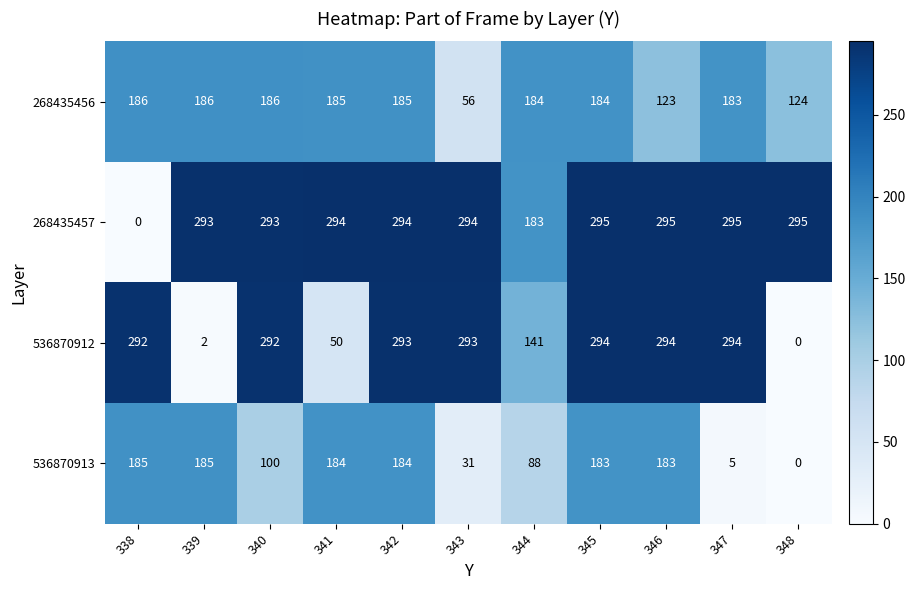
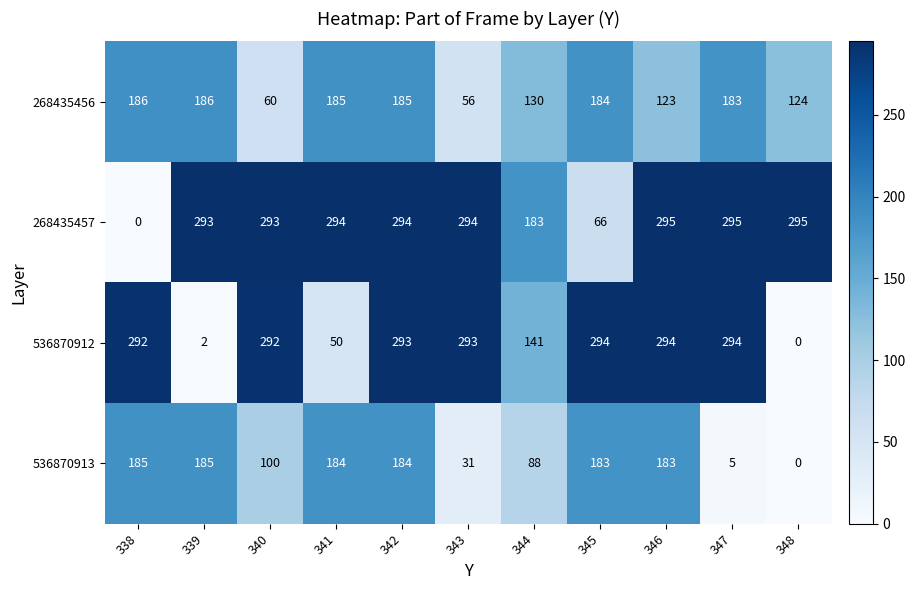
268435456, 340: 186 -> 60
268435456, 344: 184 -> 130
268435457, 345: 295 -> 66
